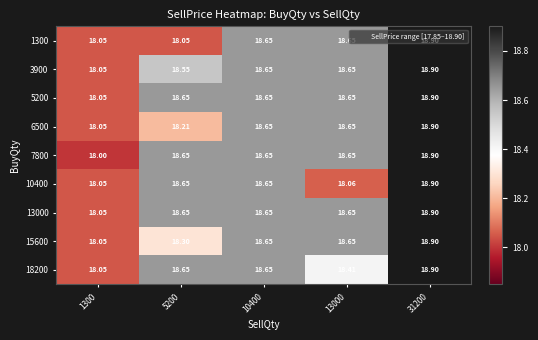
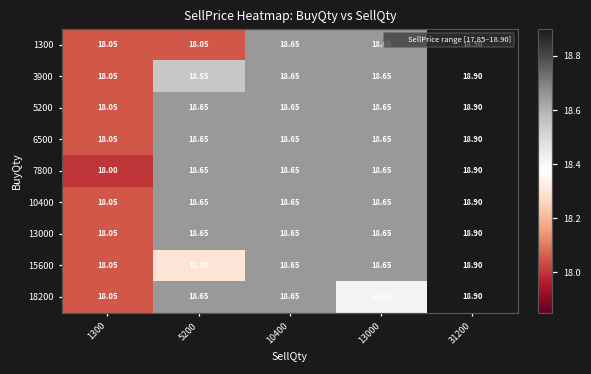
6500, 5200: 18.21 -> 18.65
10400, 13000: 18.06 -> 18.65
